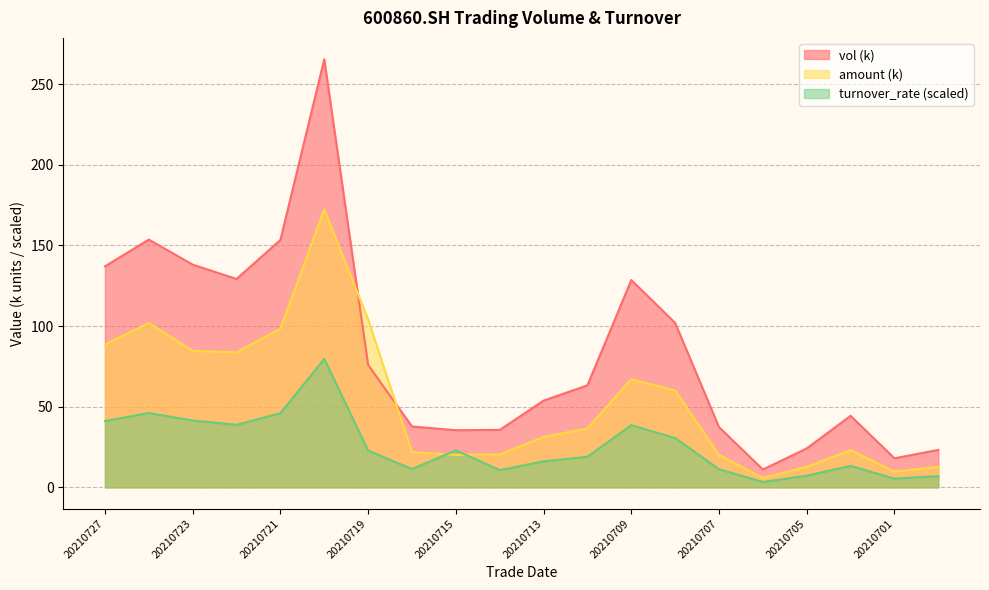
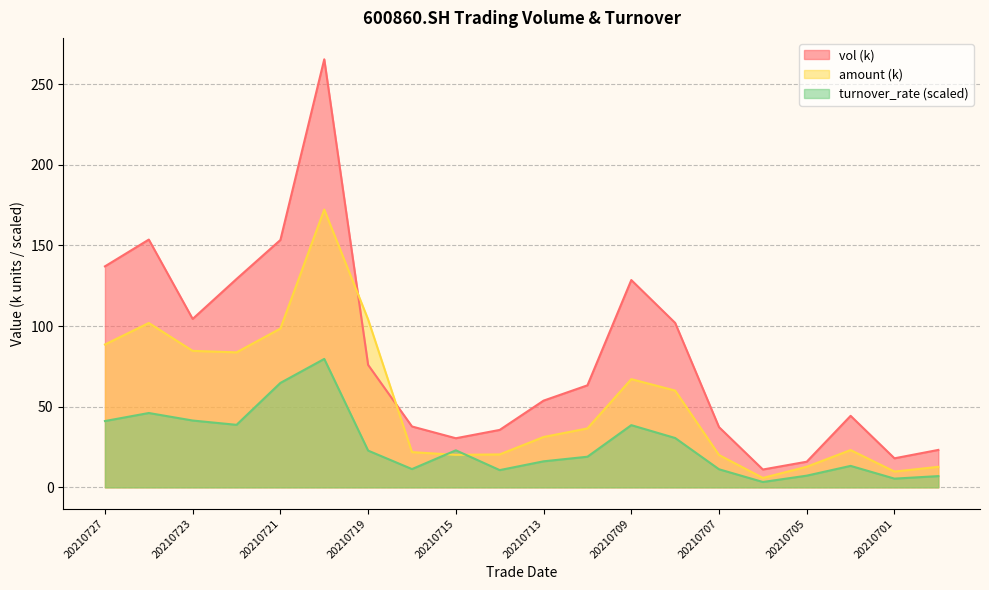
vol (k), 20210723: 138 -> 104
turnover_rate (scaled), 20210721: 46 -> 65
vol (k), 20210715: 35 -> 30
vol (k), 20210705: 24 -> 16
